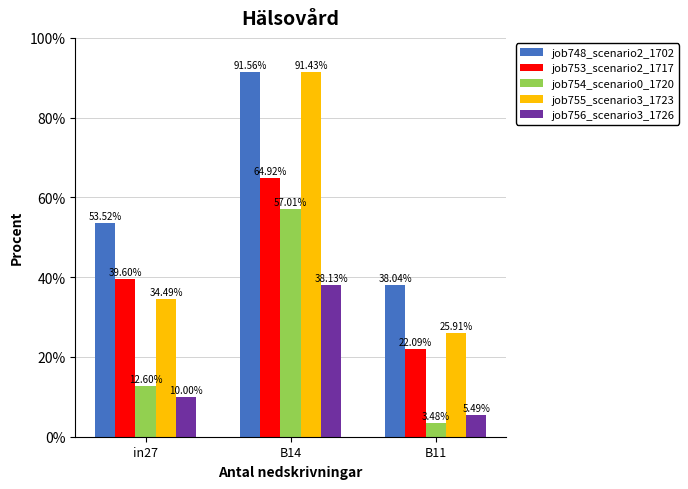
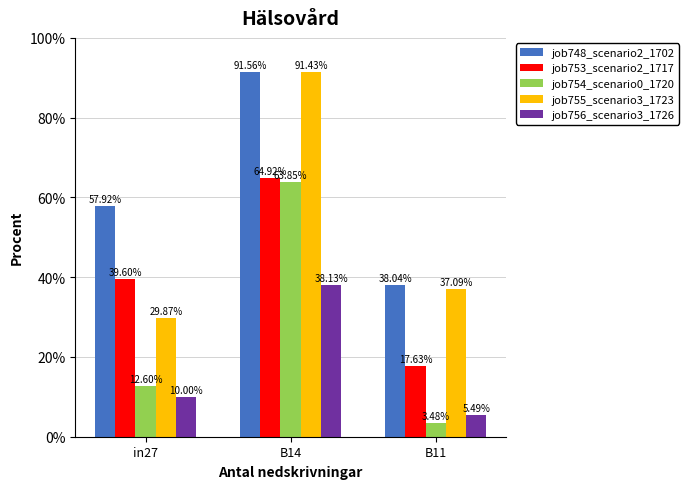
job748_scenario2_1702, in27: 53.52% -> 57.92%
job755_scenario3_1723, in27: 34.49% -> 29.87%
job754_scenario0_1720, B14: 57.01% -> 63.85%
job753_scenario2_1717, B11: 22.09% -> 17.63%
job755_scenario3_1723, B11: 25.91% -> 37.09%
